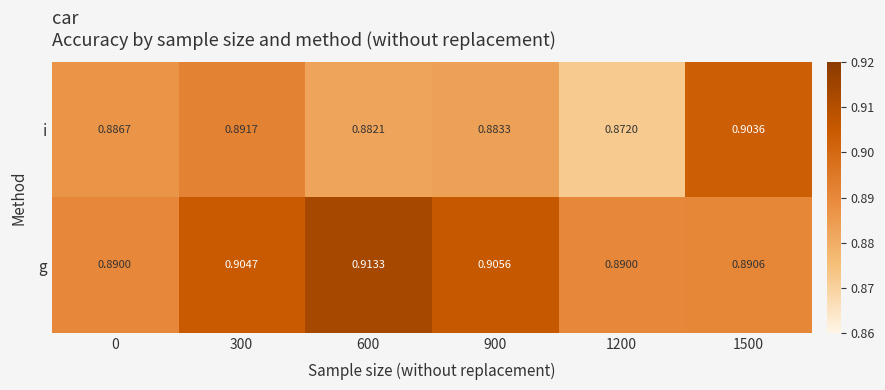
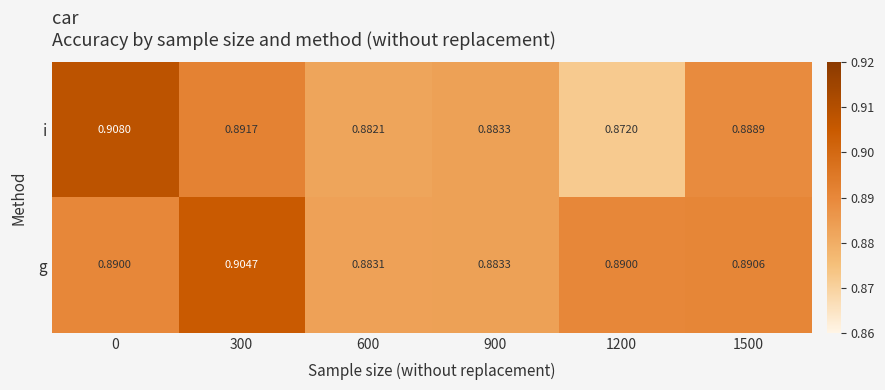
i, 0: 0.8867 -> 0.9080
i, 1500: 0.9036 -> 0.8889
g, 600: 0.9133 -> 0.8831
g, 900: 0.9056 -> 0.8833
